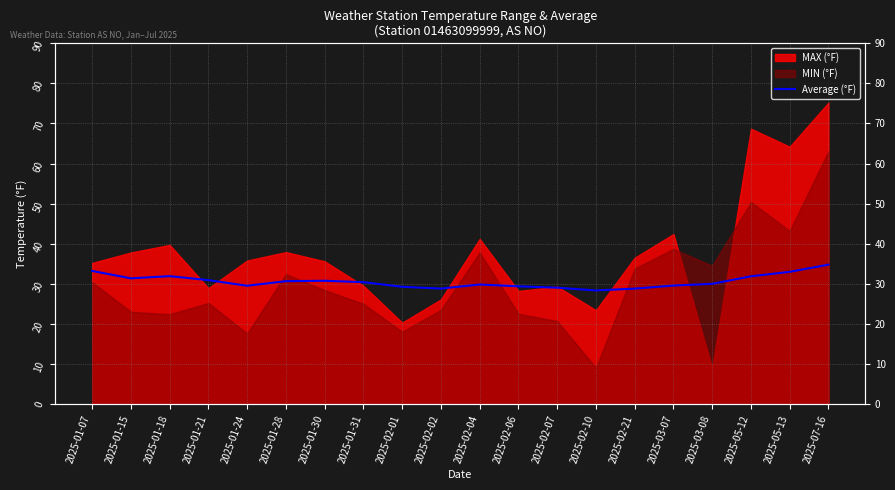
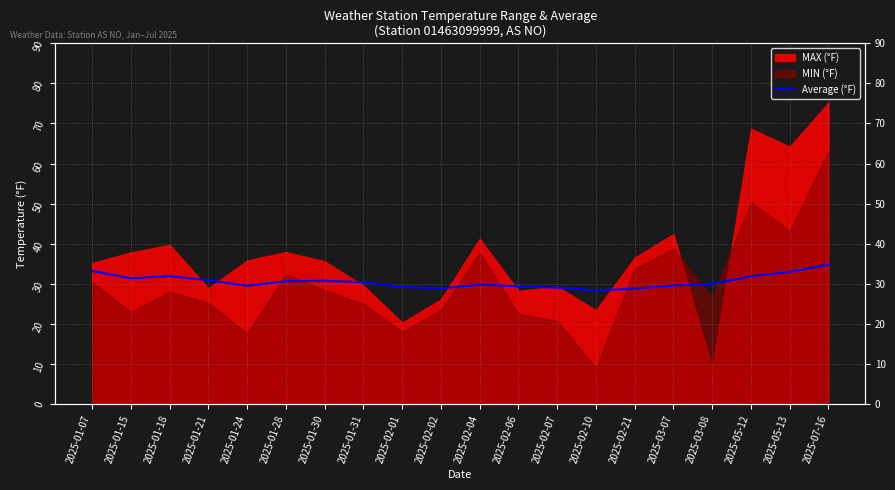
MIN (°F), 2025-01-18: 22 -> 28
MIN (°F), 2025-03-08: 35 -> 27
